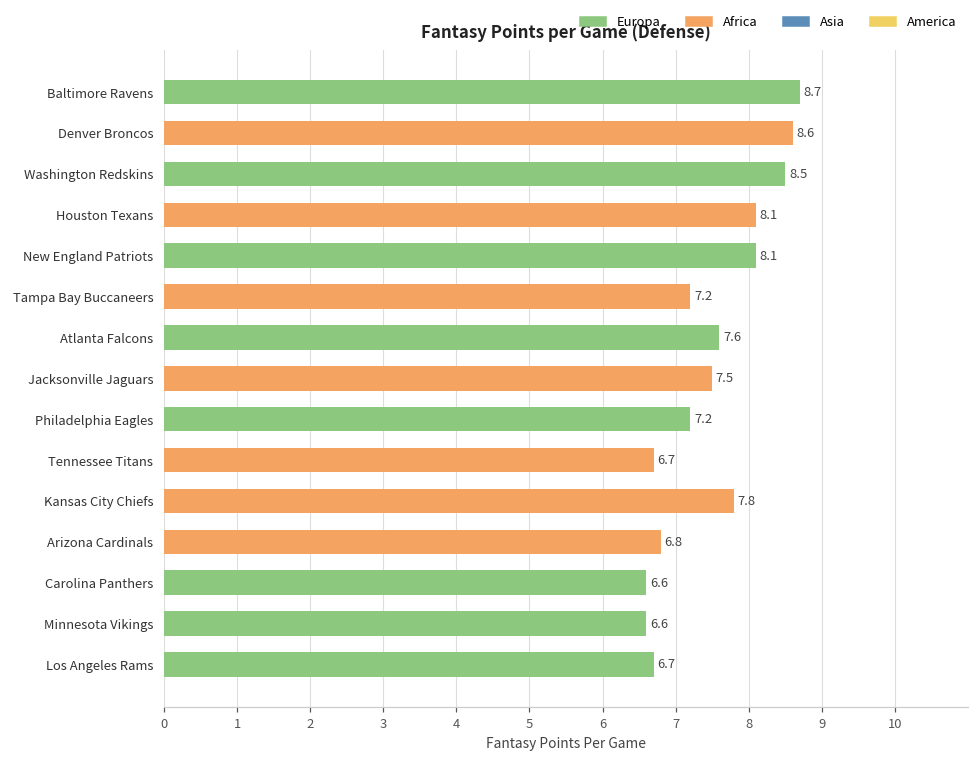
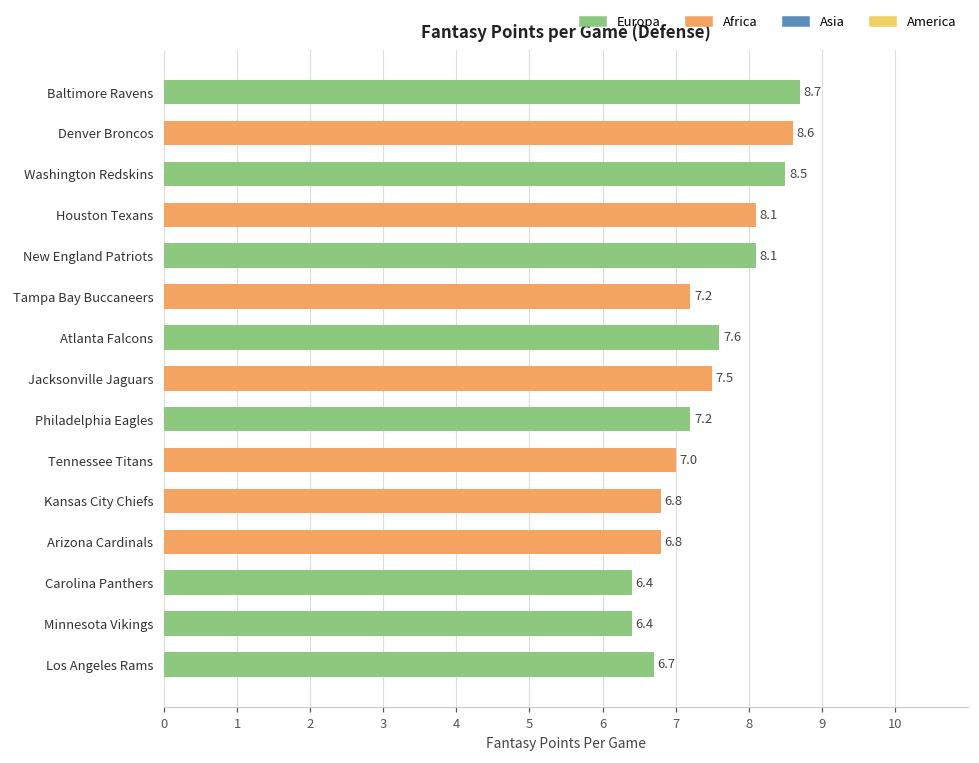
Tennessee Titans: 6.7 -> 7.0
Kansas City Chiefs: 7.8 -> 6.8
Carolina Panthers: 6.6 -> 6.4
Minnesota Vikings: 6.6 -> 6.4
